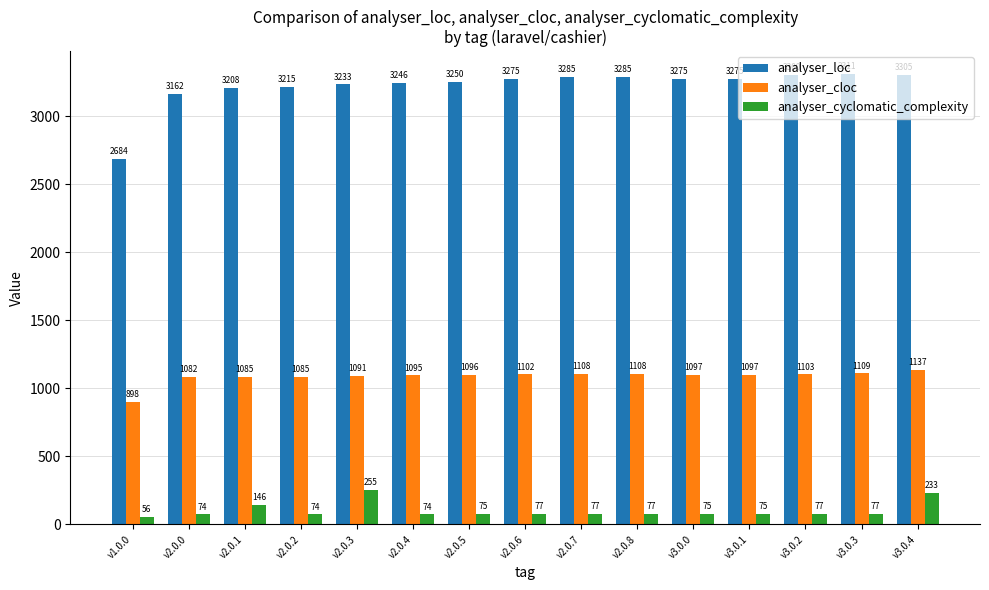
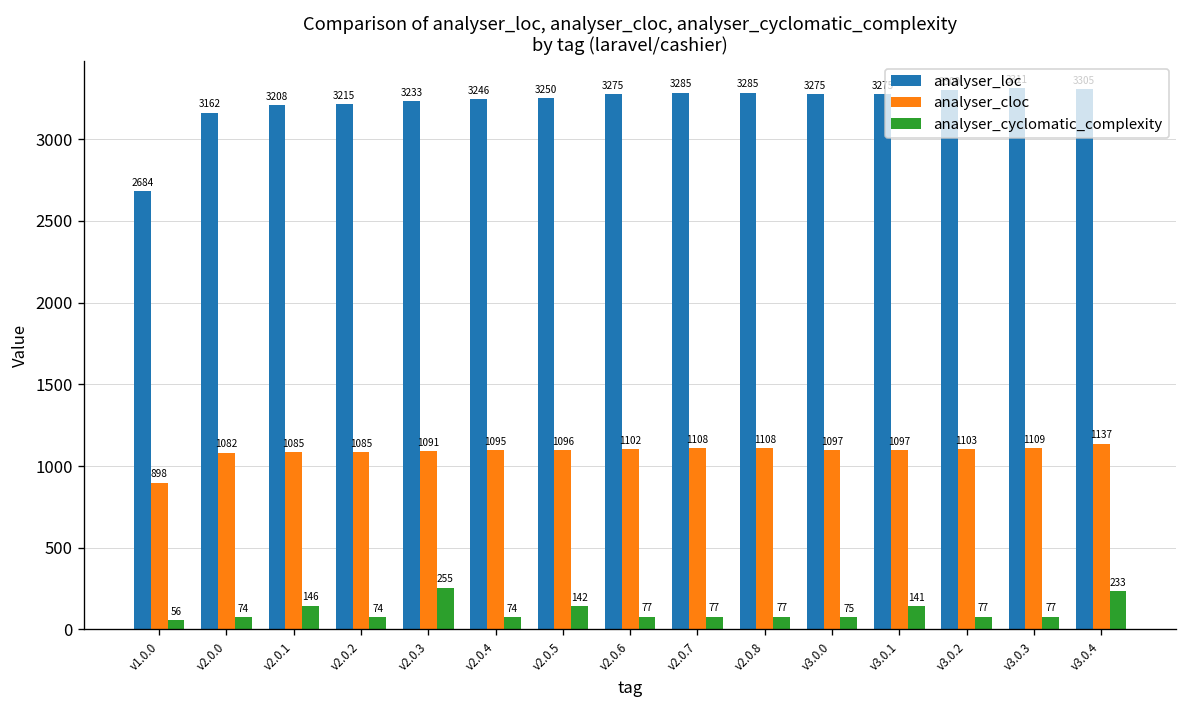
analyser_cyclomatic_complexity, v2.0.5: 75 -> 142
analyser_cyclomatic_complexity, v3.0.1: 75 -> 141
